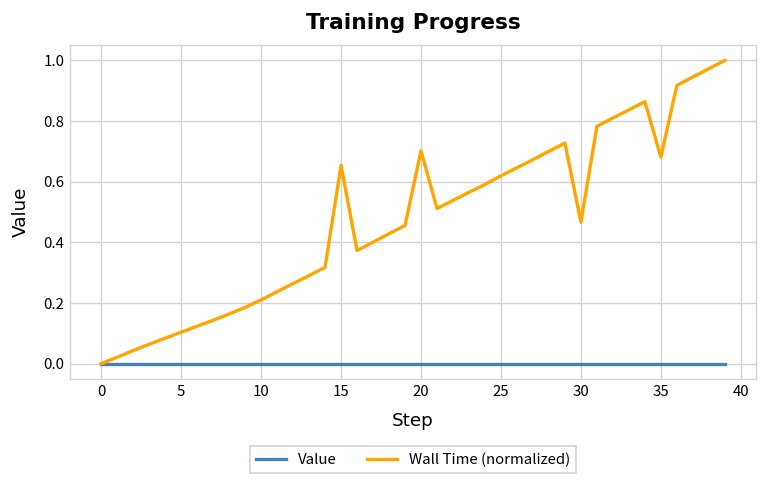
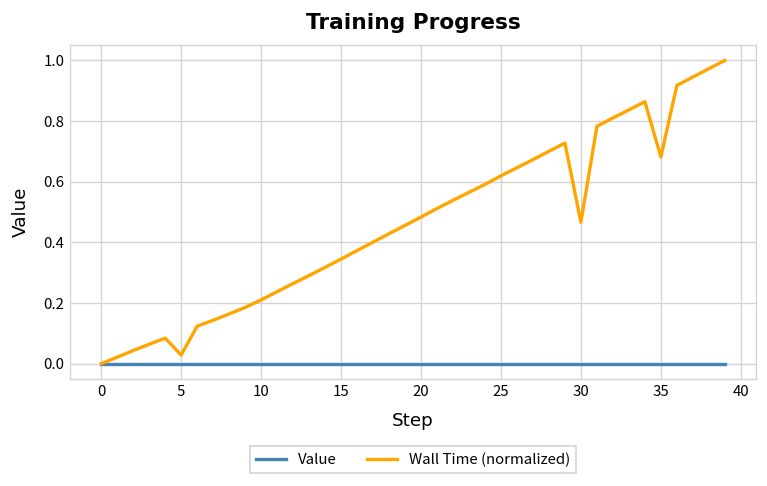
Wall Time (normalized), 5: 0.10 -> 0.03
Wall Time (normalized), 15: 0.65 -> 0.34
Wall Time (normalized), 20: 0.70 -> 0.48
